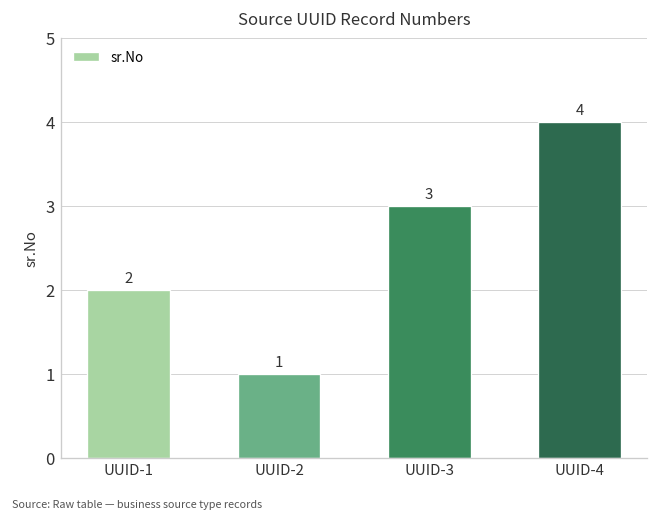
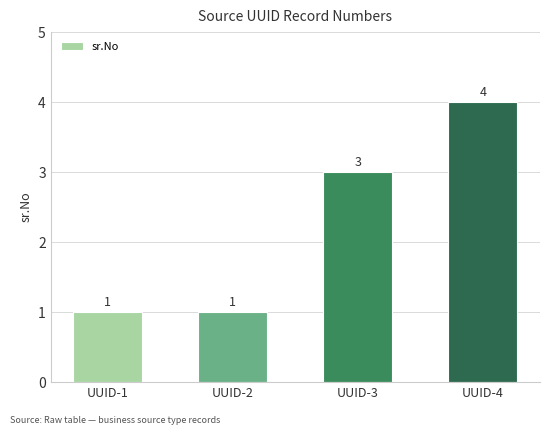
UUID-1: 2 -> 1
